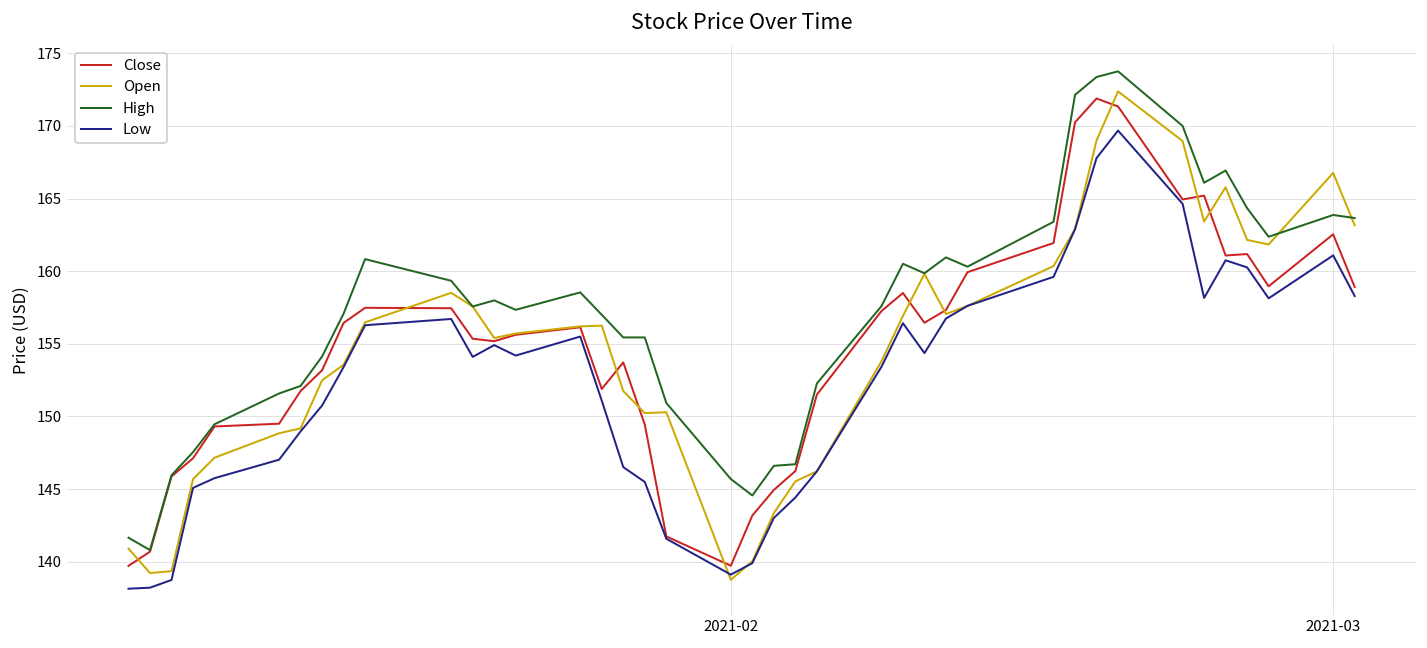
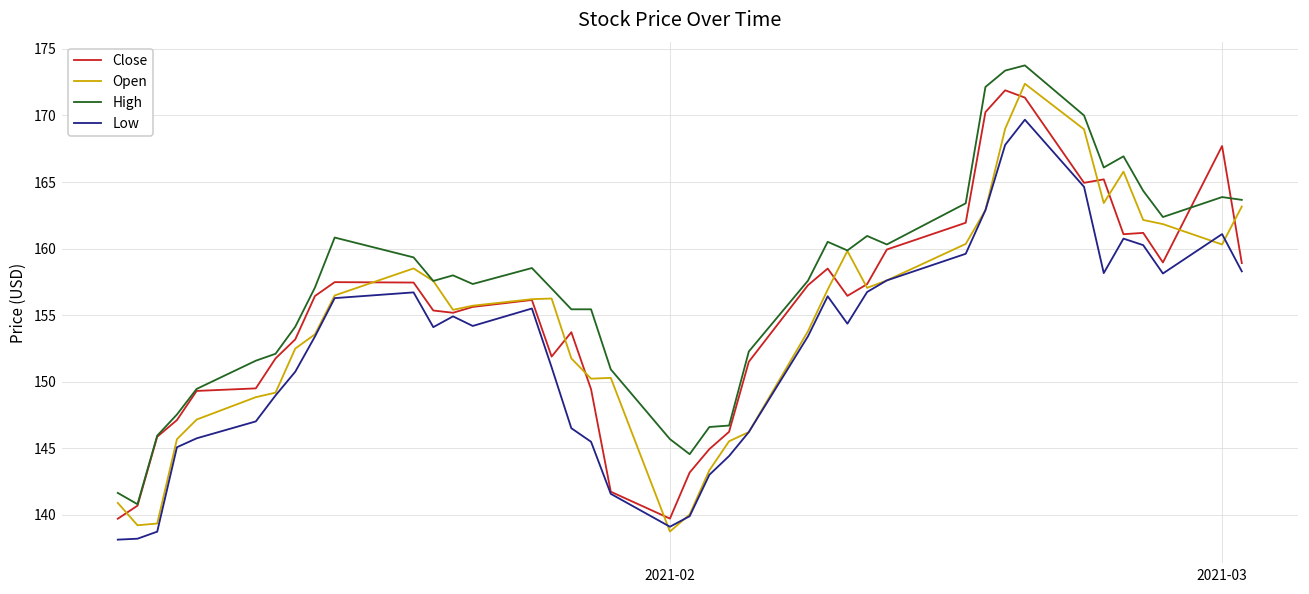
Close, 2021-03: 162.5 -> 167.7
Open, 2021-03: 166.8 -> 160.3
